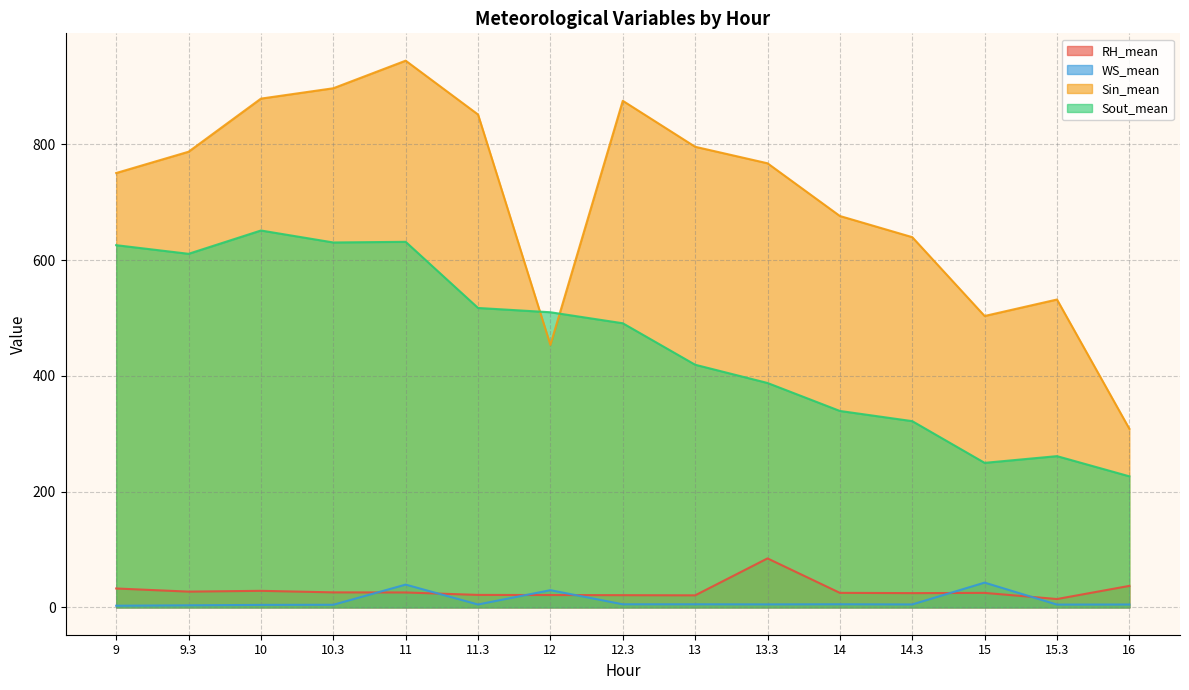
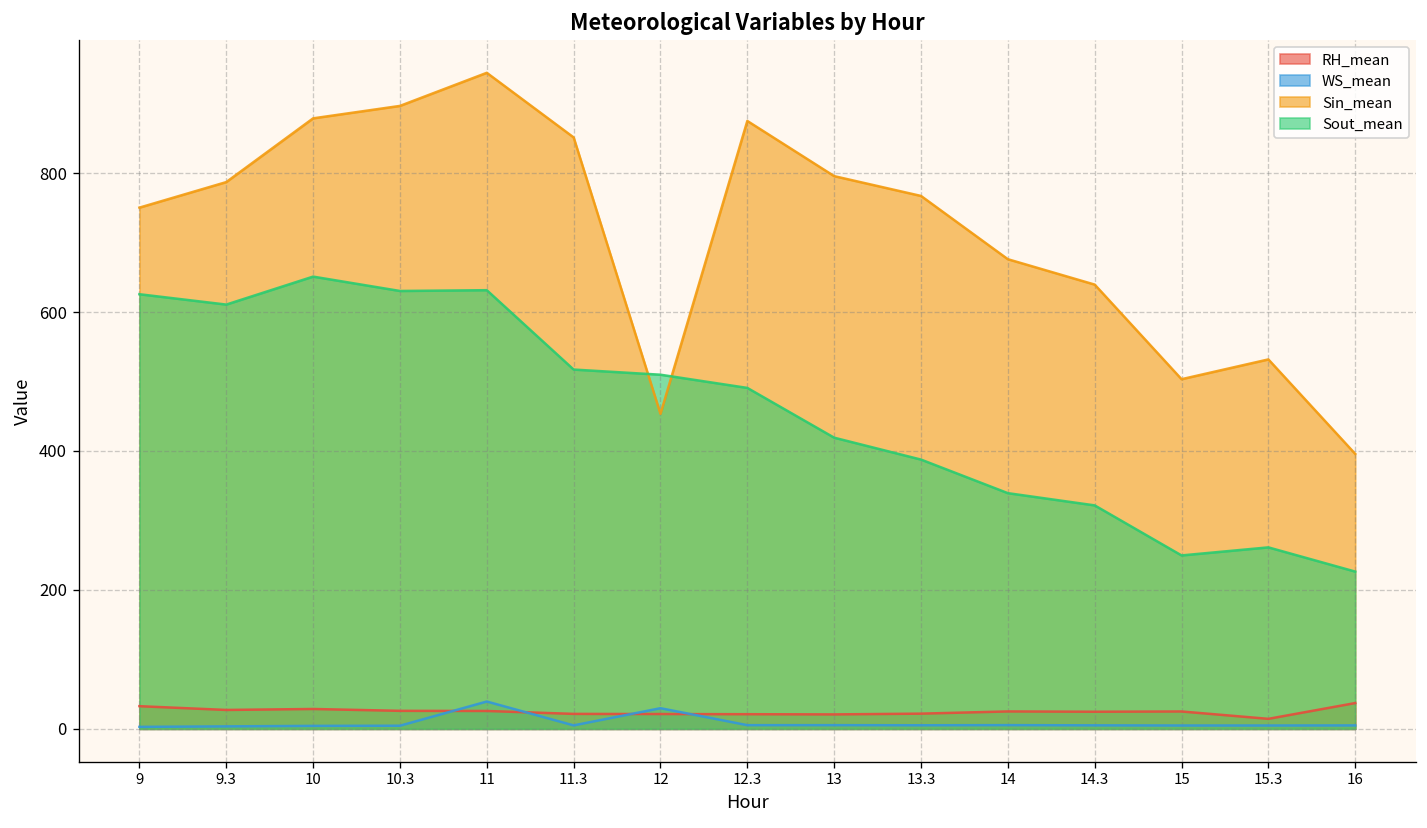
RH_mean, 13.3: 80 -> 20
WS_mean, 15: 40 -> 0
Sin_mean, 16: 310 -> 400
